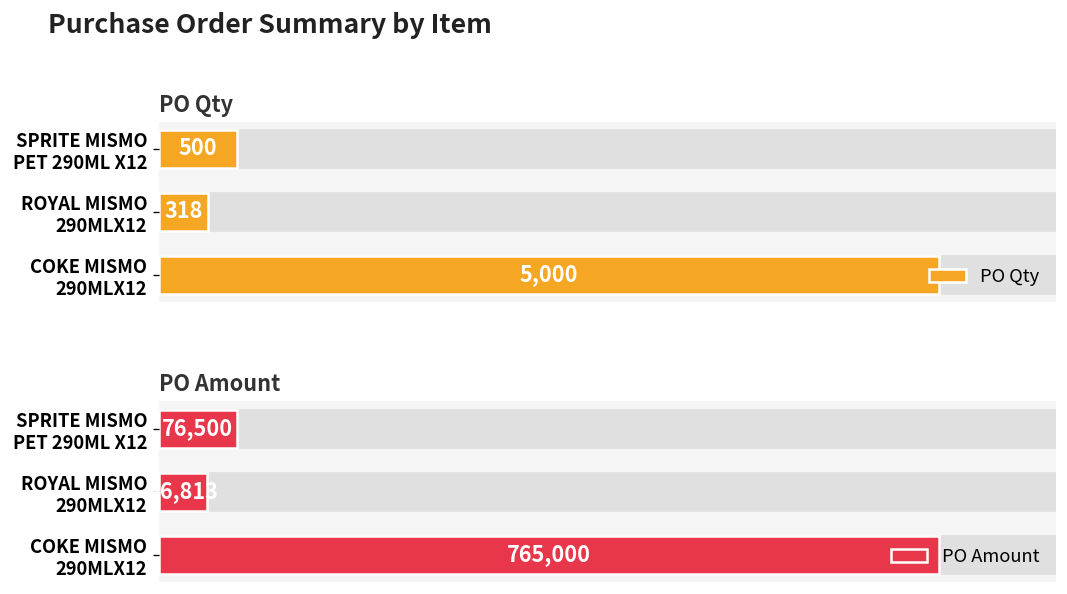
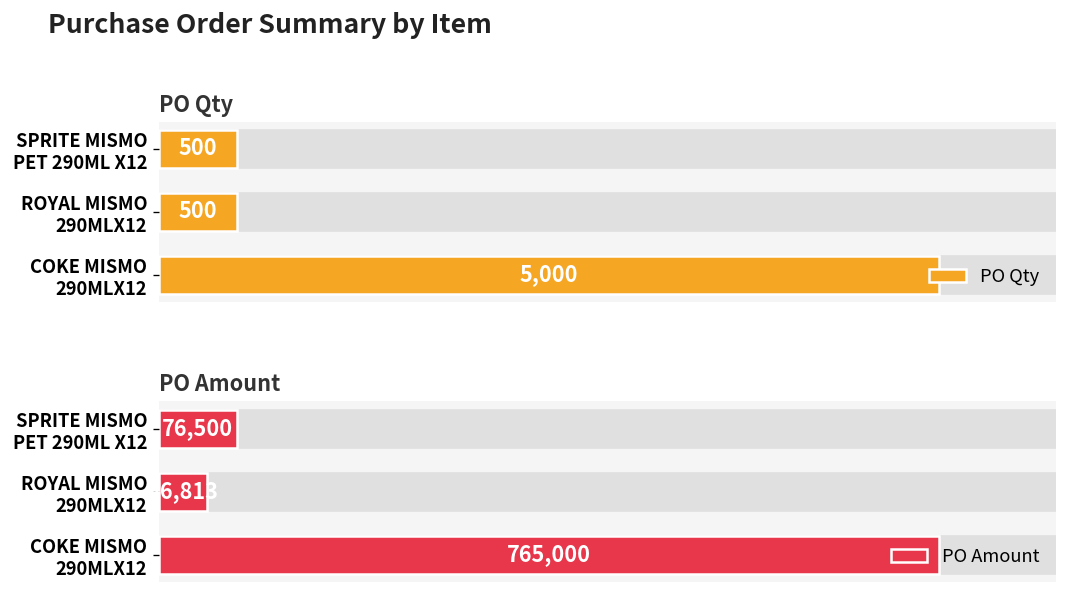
PO Qty, ROYAL MISMO 290MLX12: 318 -> 500
